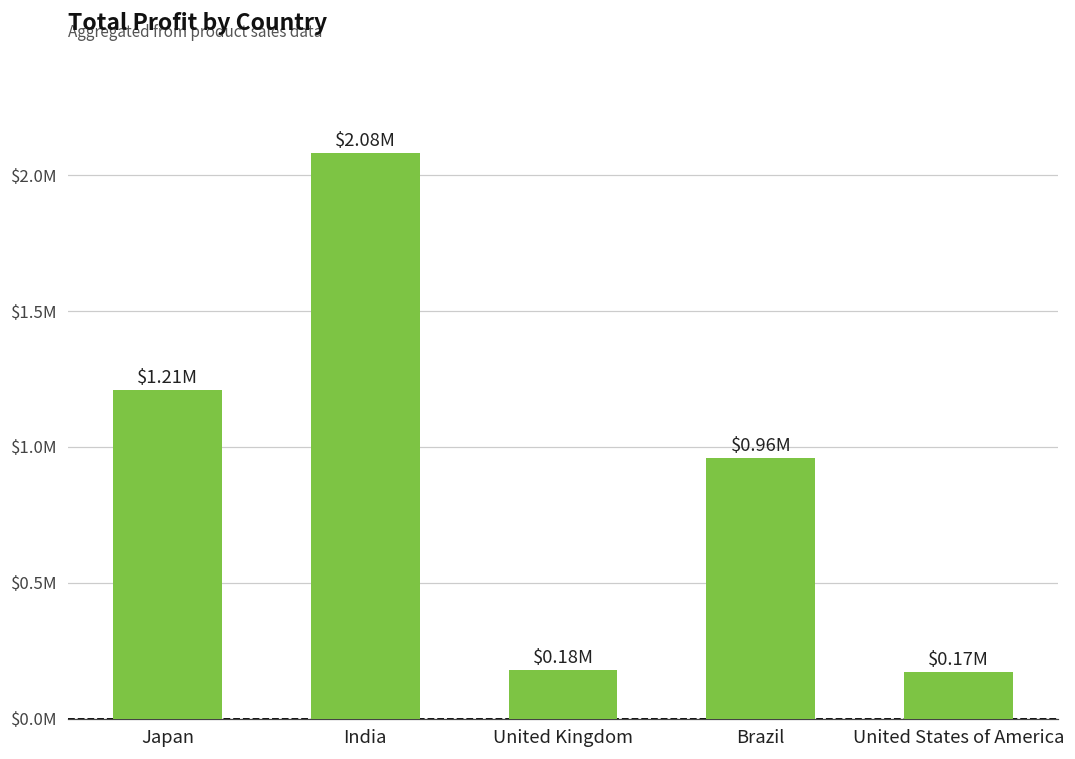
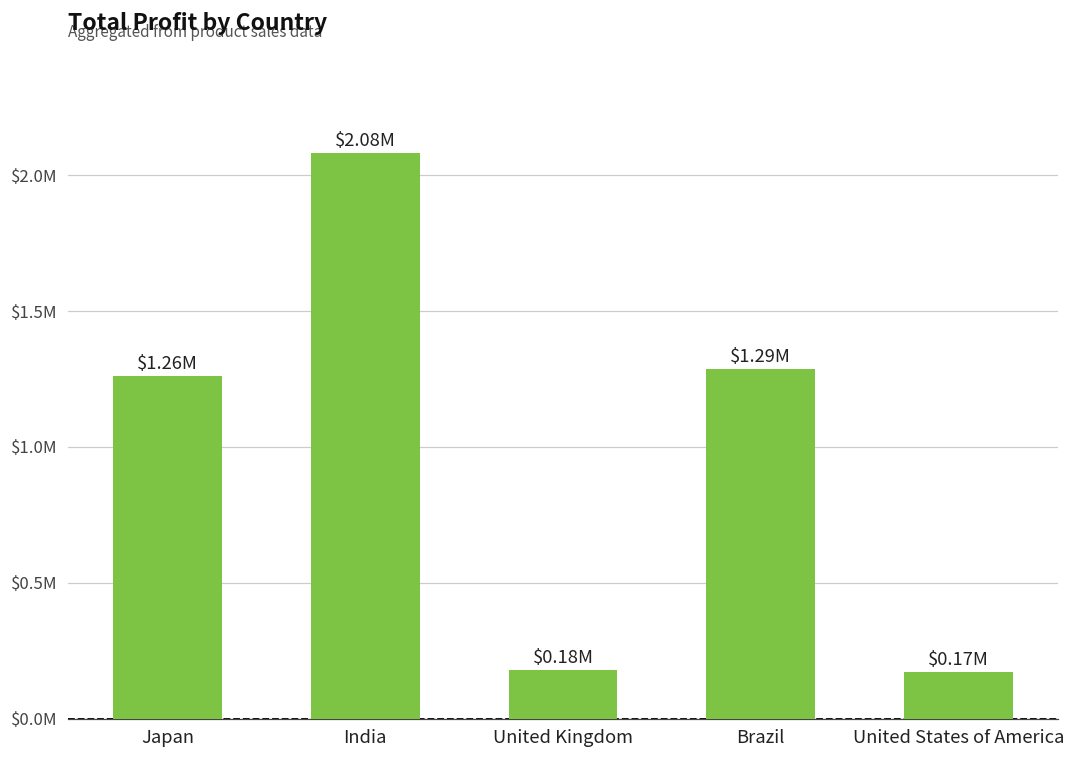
Japan: $1.21M -> $1.26M
Brazil: $0.96M -> $1.29M
